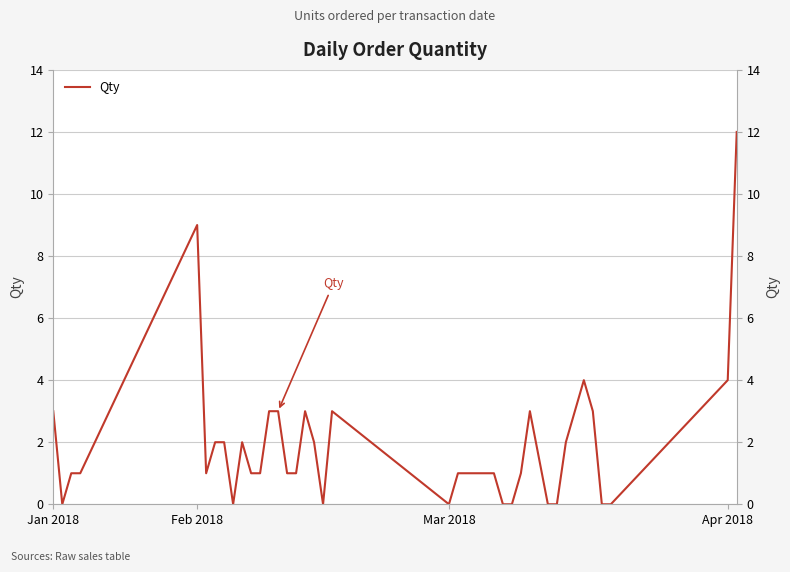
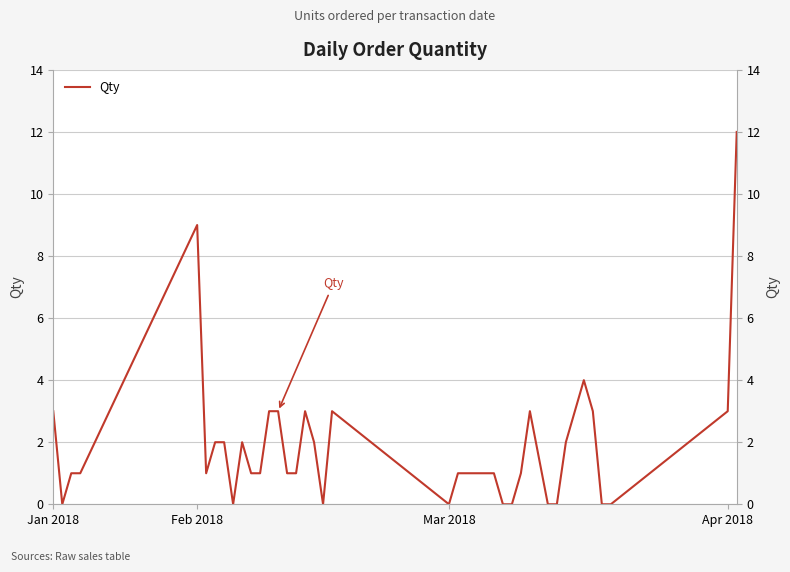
Apr 2018: 4 -> 3
